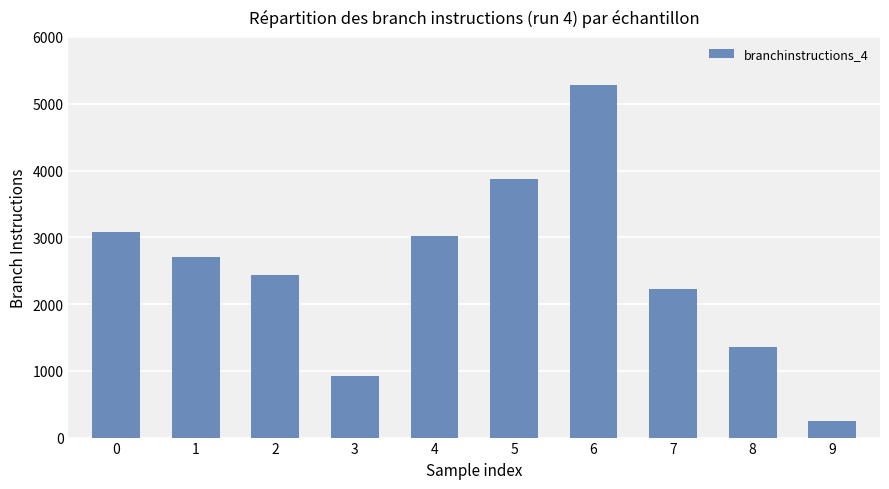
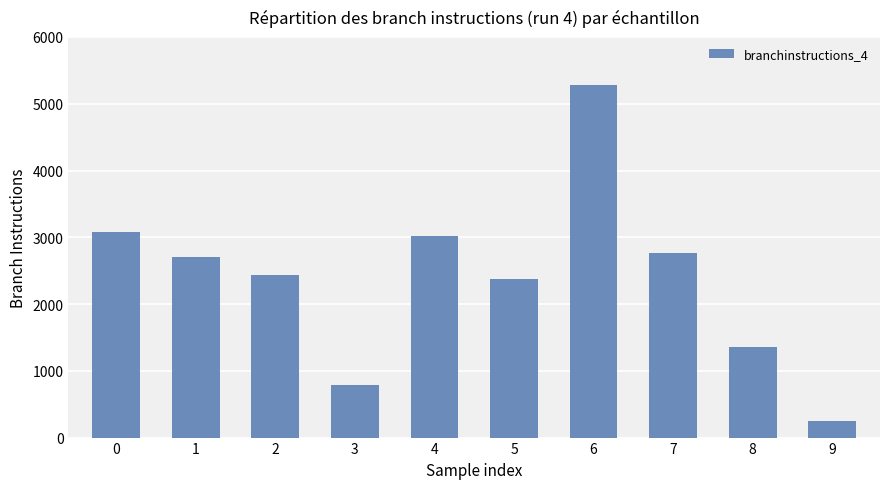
3: 900 -> 800
5: 3900 -> 2400
7: 2200 -> 2800
